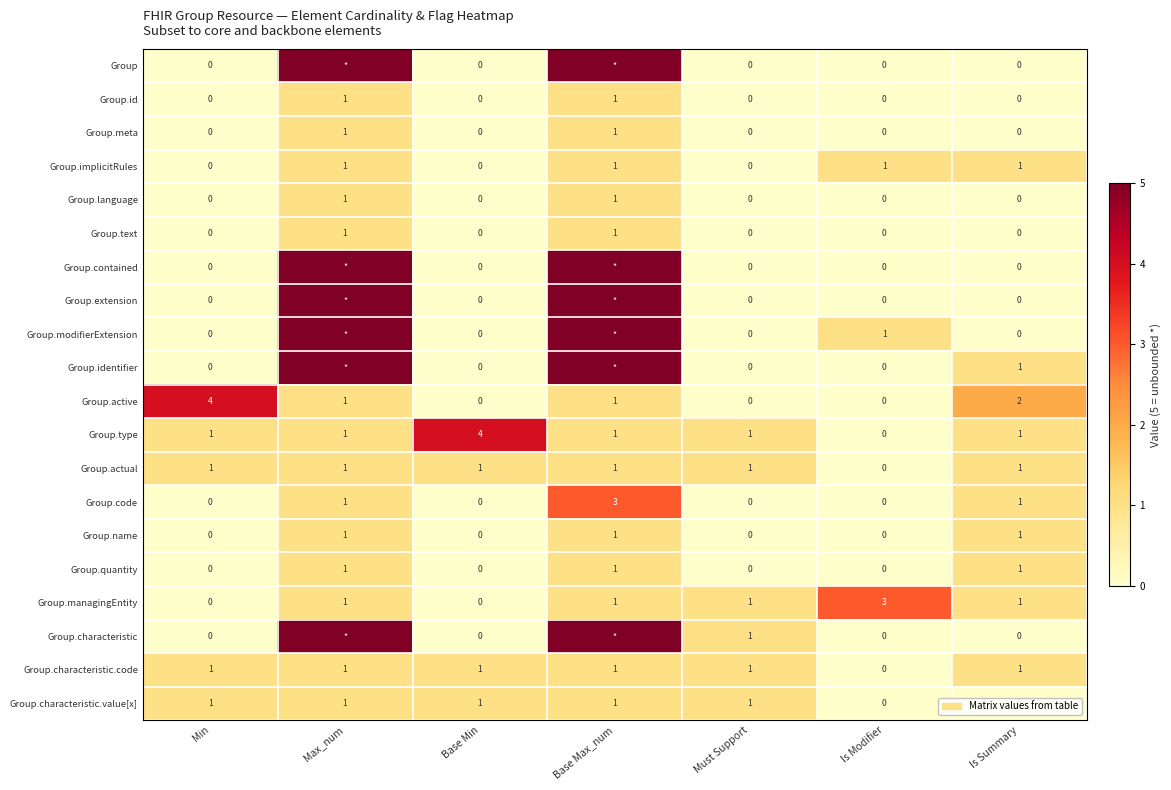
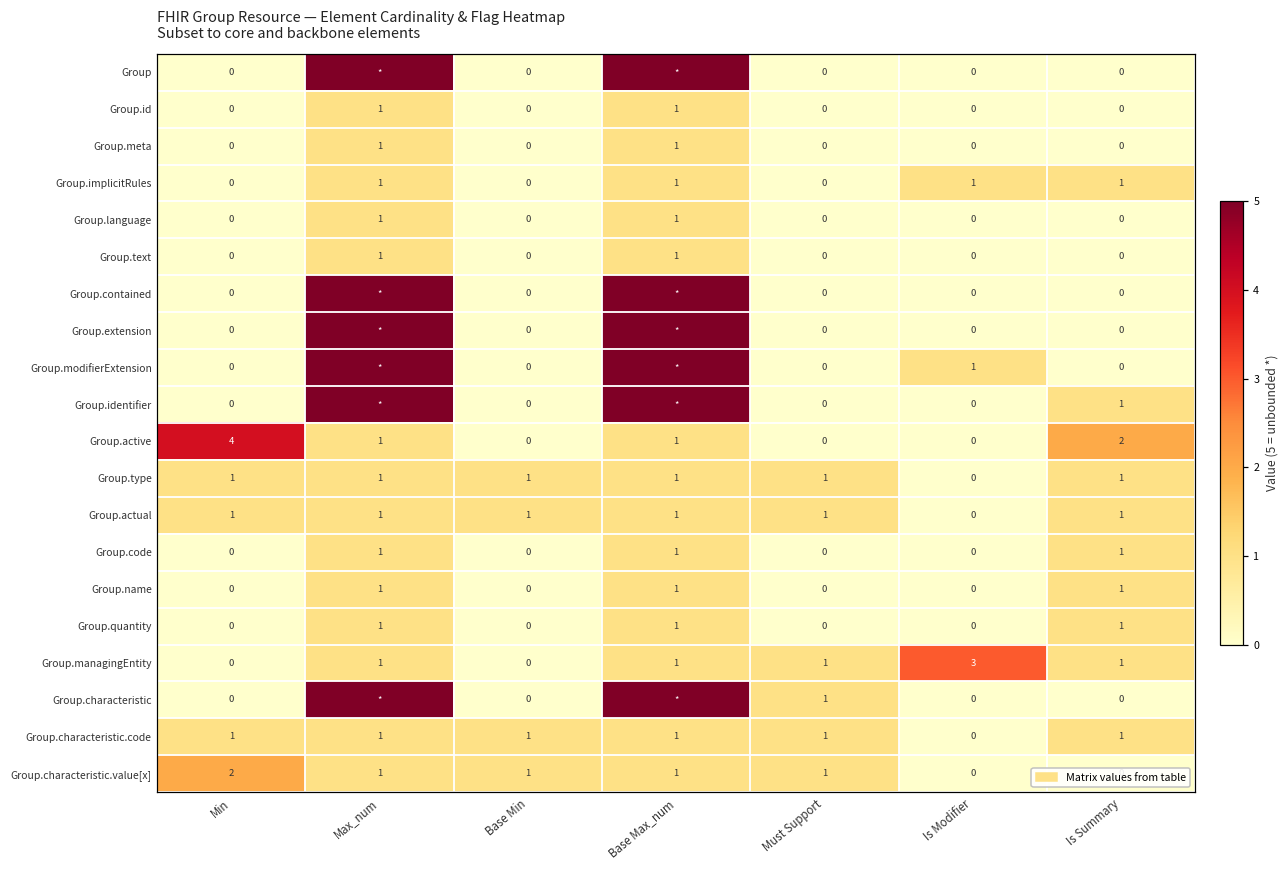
Group.type, Base Min: 4 -> 1
Group.code, Base Max_num: 3 -> 1
Group.characteristic.value[x], Min: 1 -> 2
